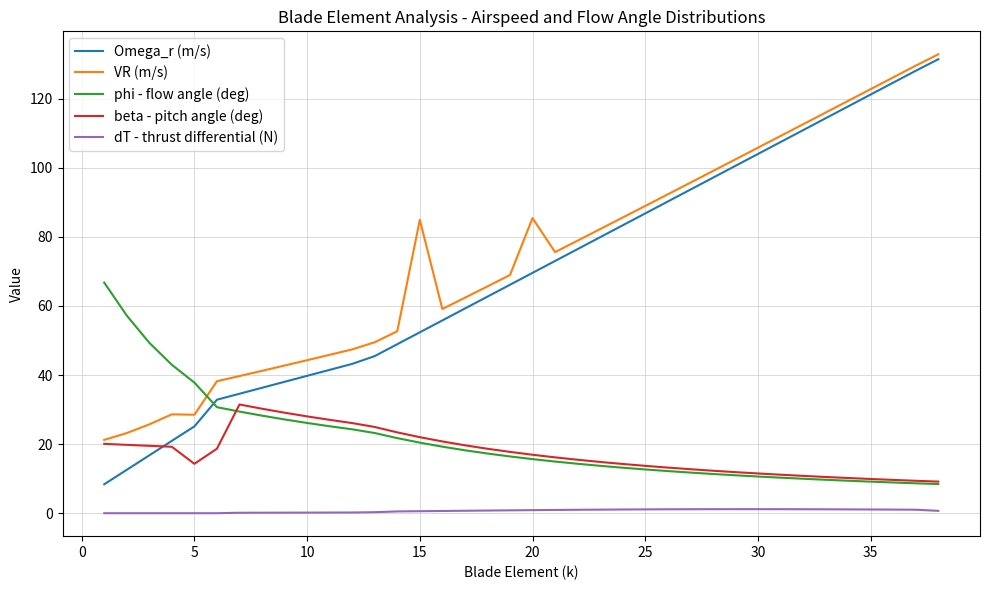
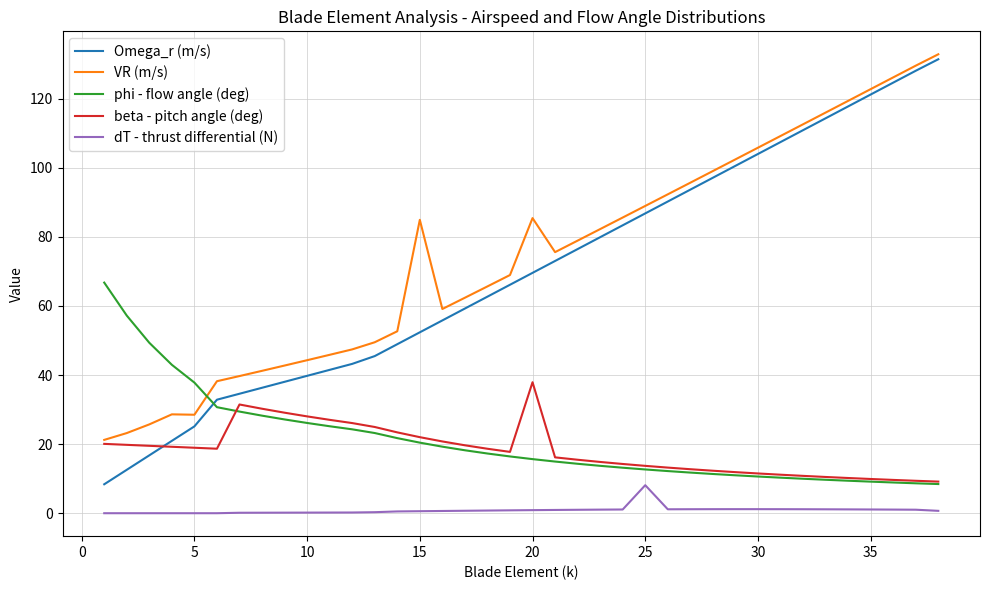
beta - pitch angle (deg), 5: 14 -> 19
beta - pitch angle (deg), 20: 17 -> 38
dT - thrust differential (N), 25: 1 -> 8
